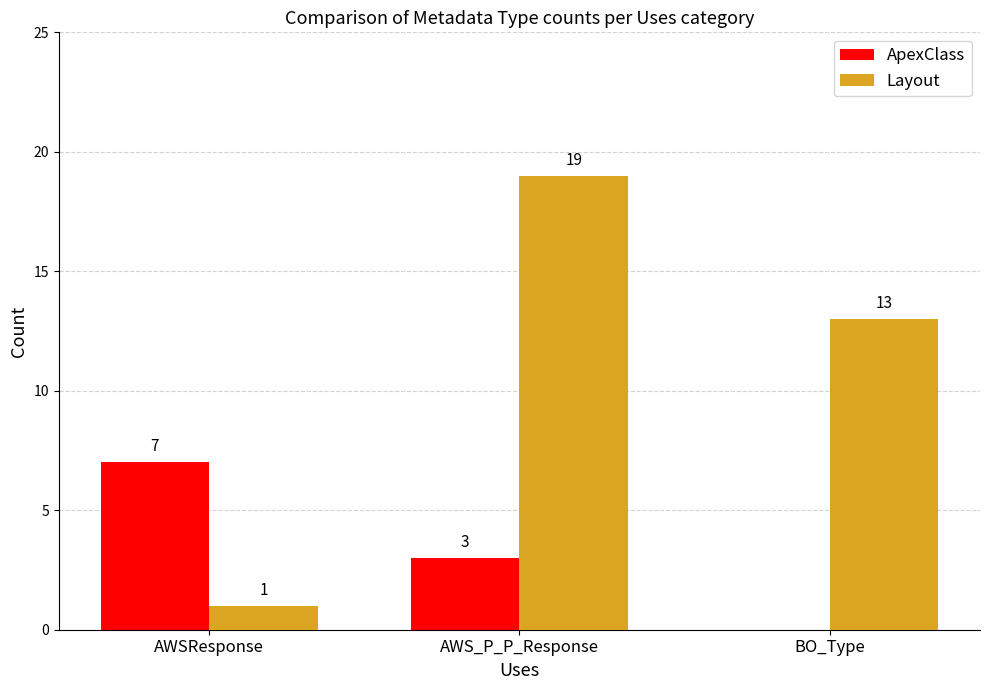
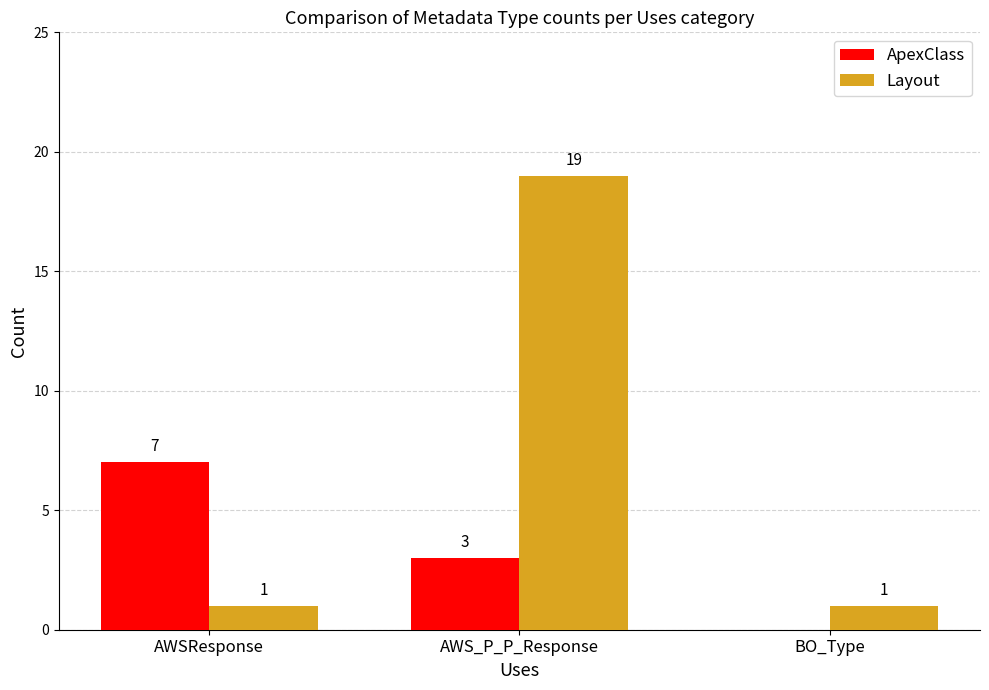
Layout, BO_Type: 13 -> 1
